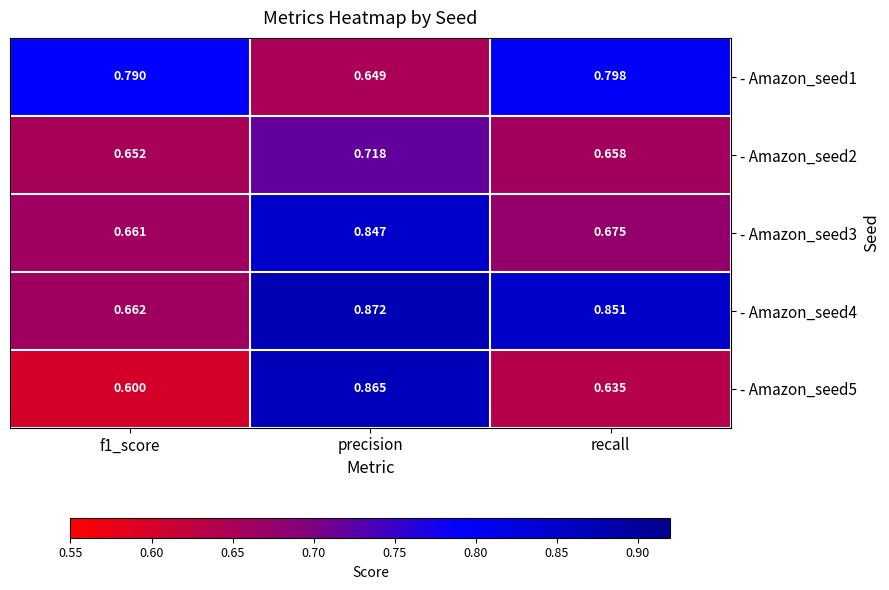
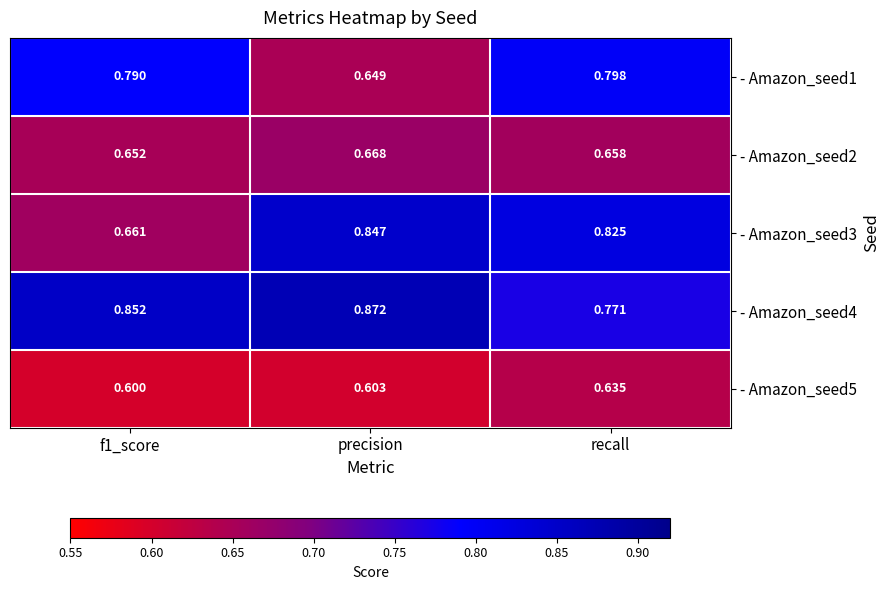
- Amazon_seed2, precision: 0.718 -> 0.668
- Amazon_seed3, recall: 0.675 -> 0.825
- Amazon_seed4, f1_score: 0.662 -> 0.852
- Amazon_seed4, recall: 0.851 -> 0.771
- Amazon_seed5, precision: 0.865 -> 0.603
